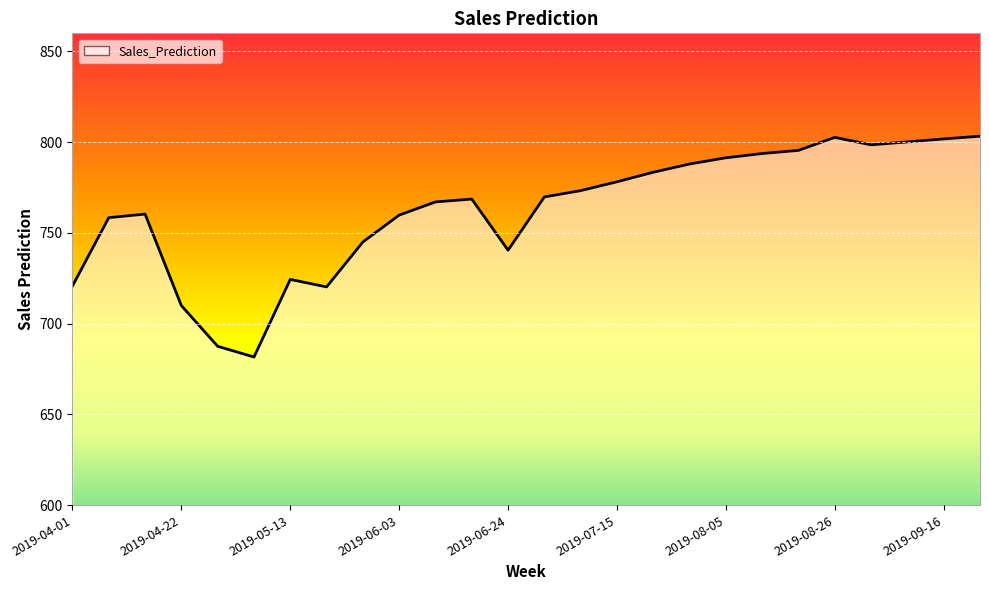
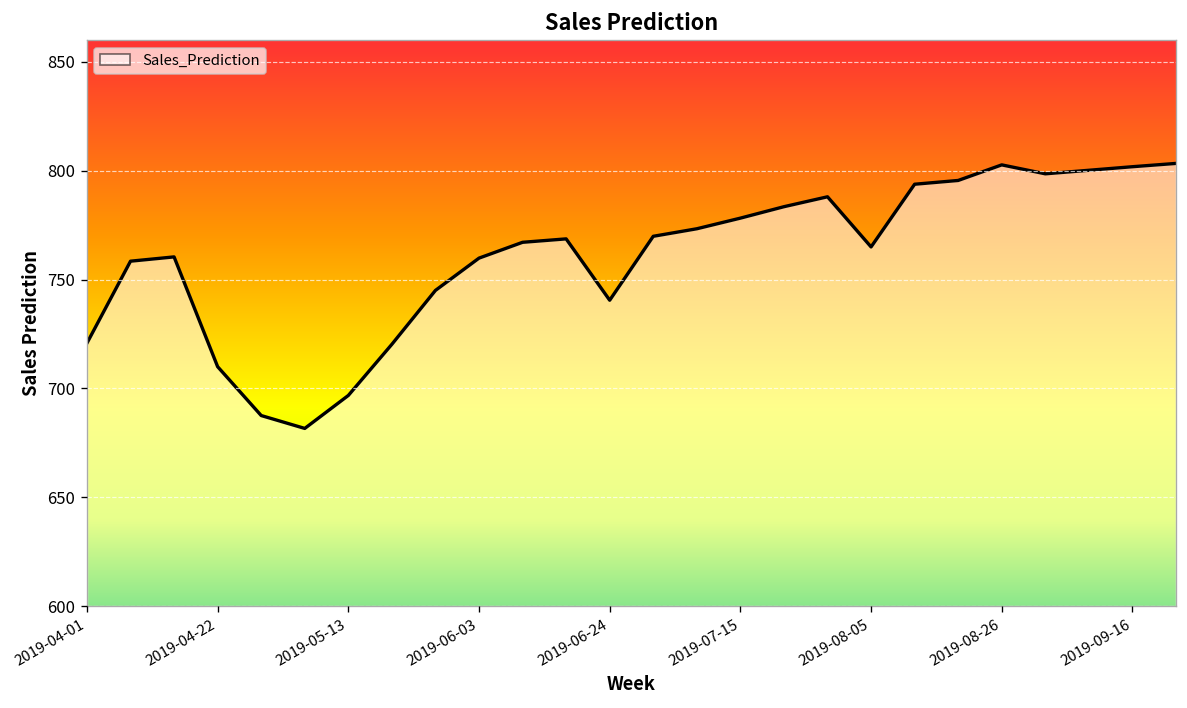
2019-05-13: 724 -> 697
2019-08-05: 791 -> 765
